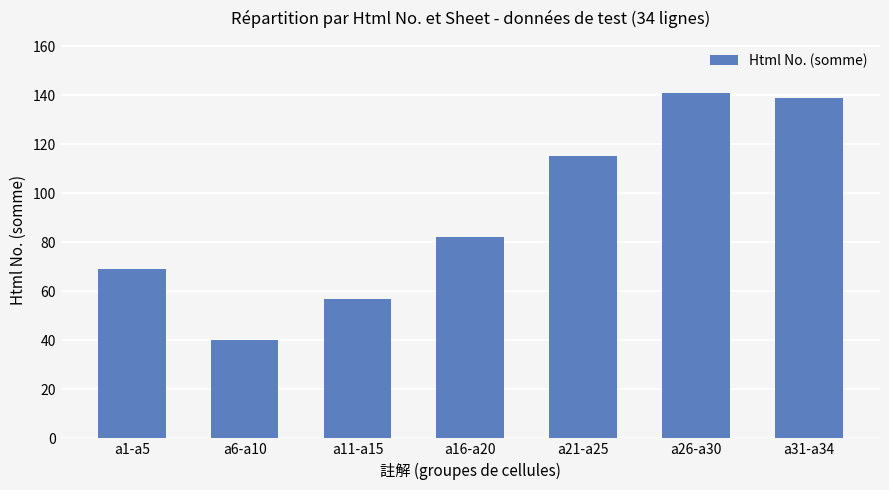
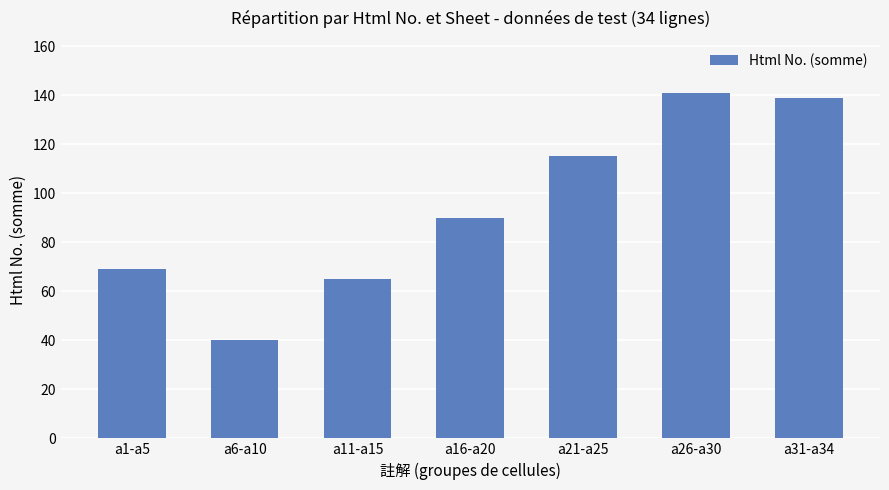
a11-a15: 57 -> 65
a16-a20: 82 -> 90
